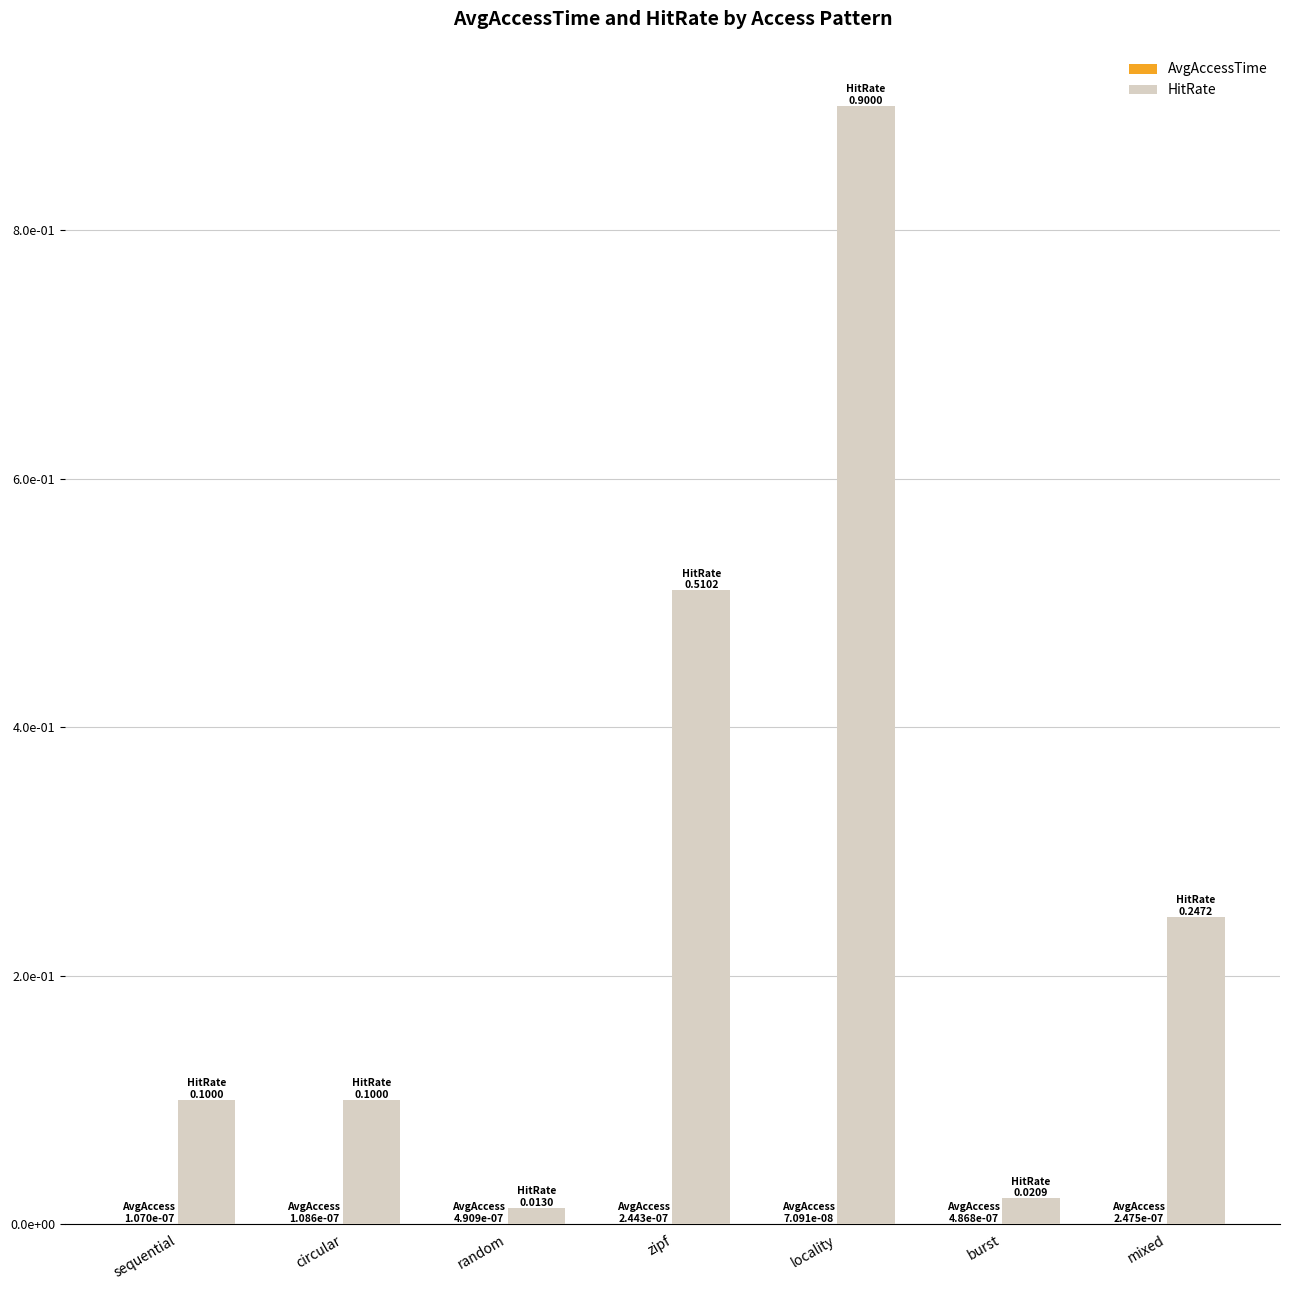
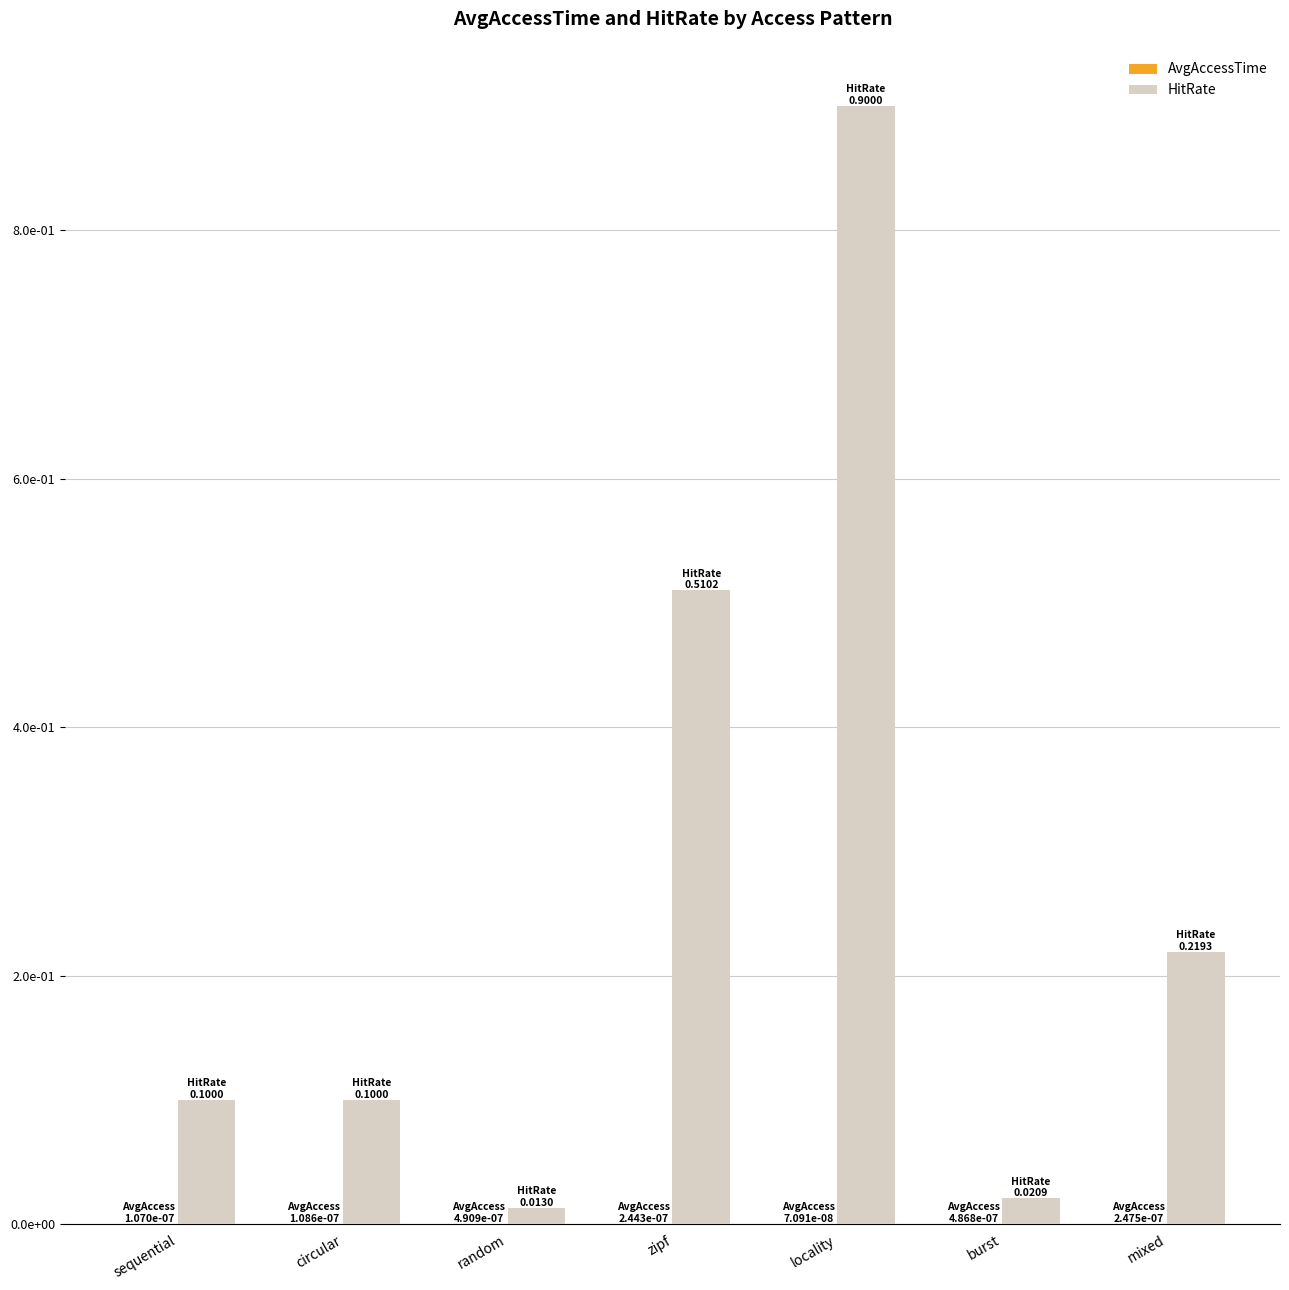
HitRate, mixed: 0.2472 -> 0.2193
